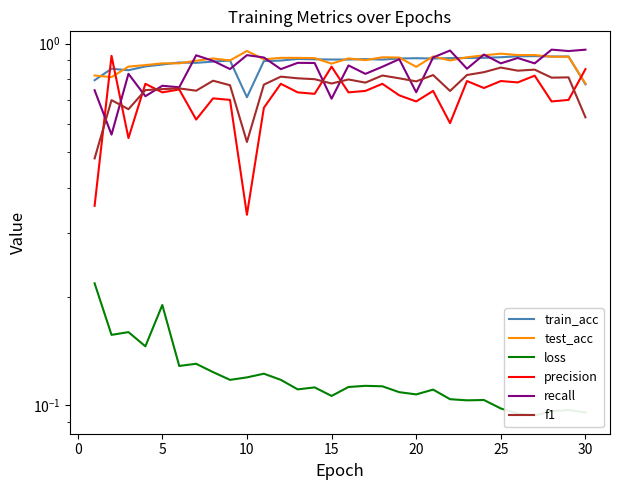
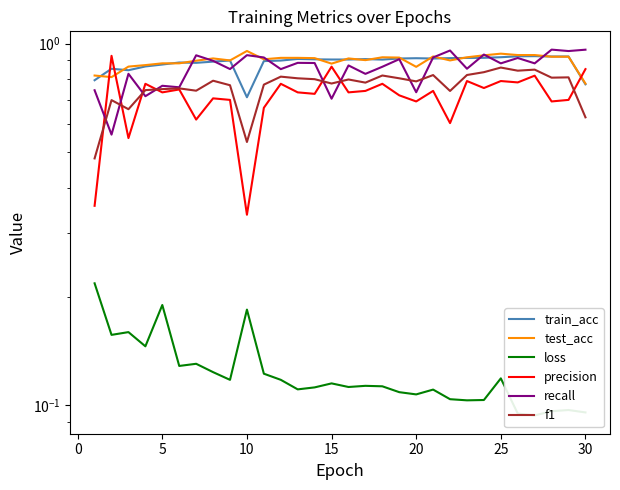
loss, 10: 0.120 -> 0.18
loss, 15: 0.106 -> 0.115
loss, 25: 0.098 -> 0.119
